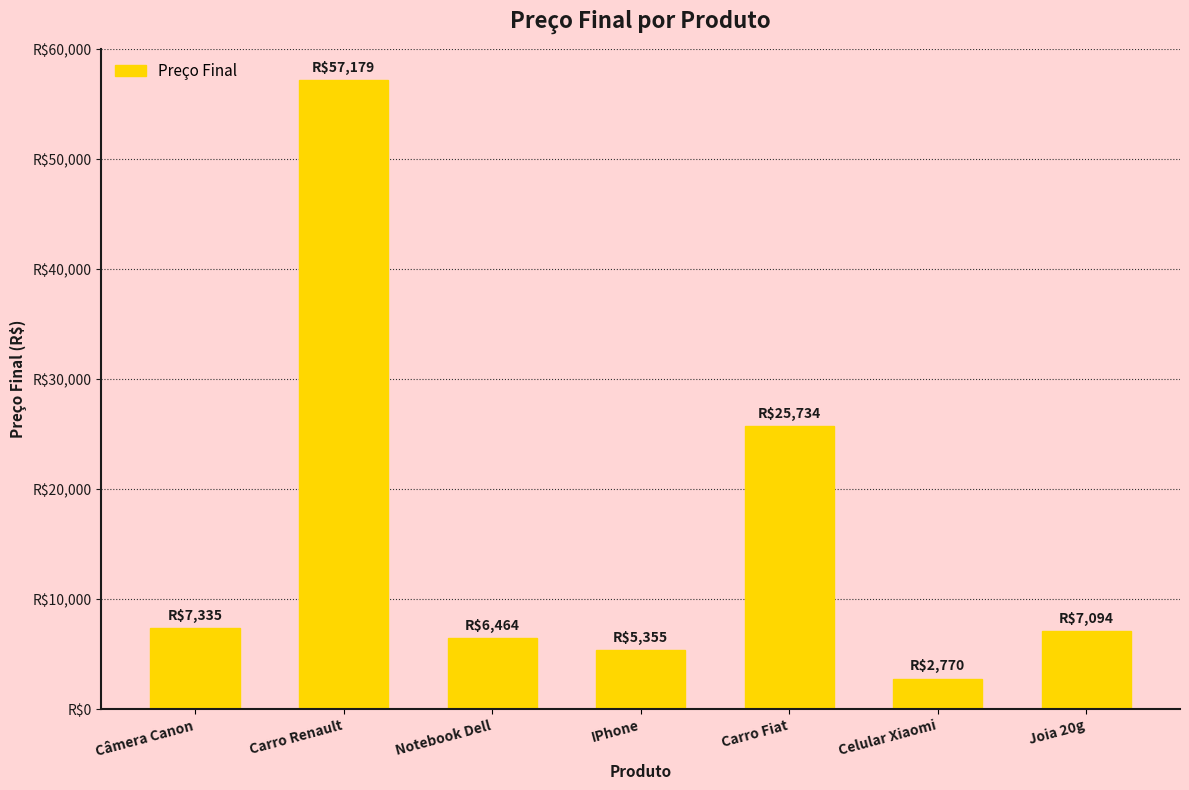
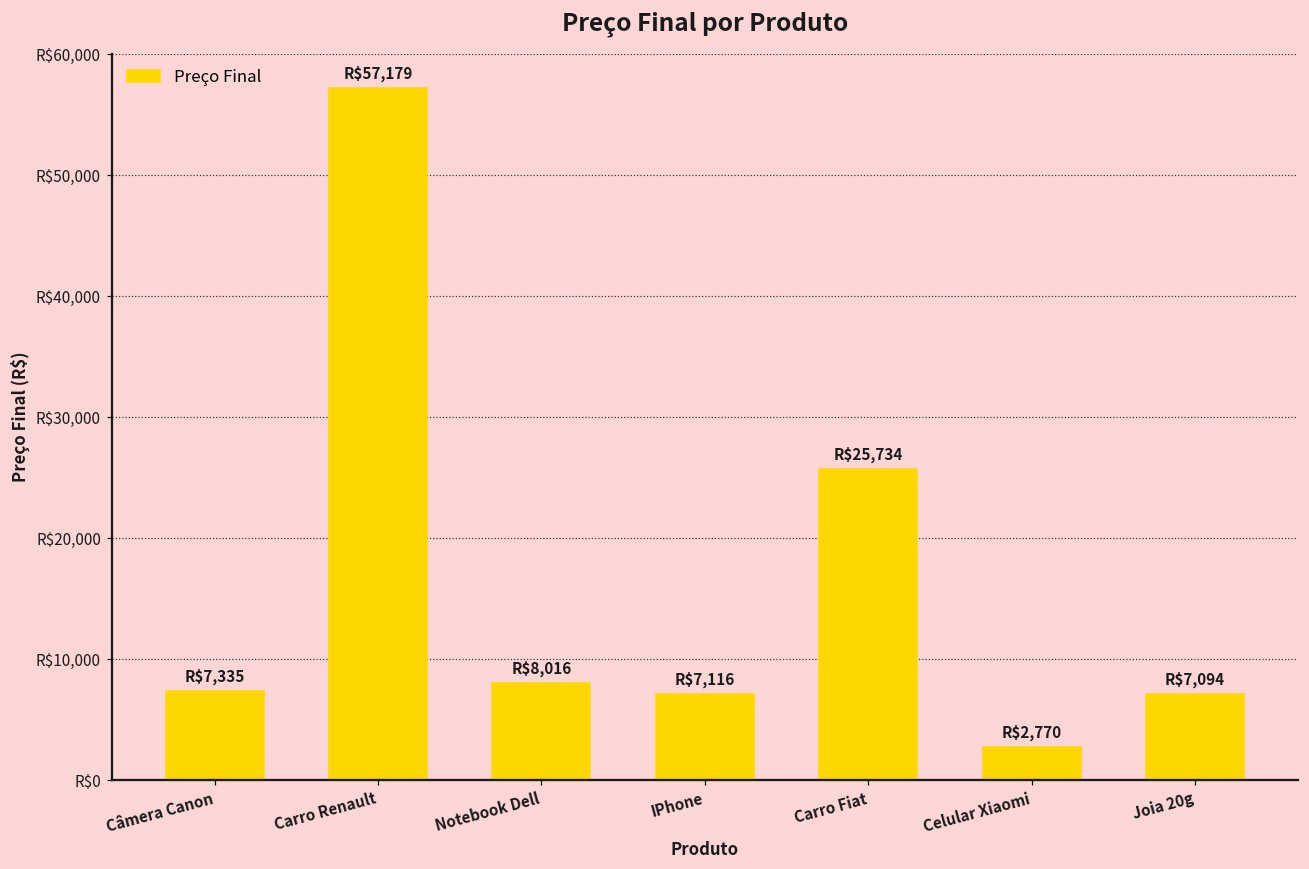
Notebook Dell: $6,464 -> $8,016
IPhone: $5,355 -> $7,116
